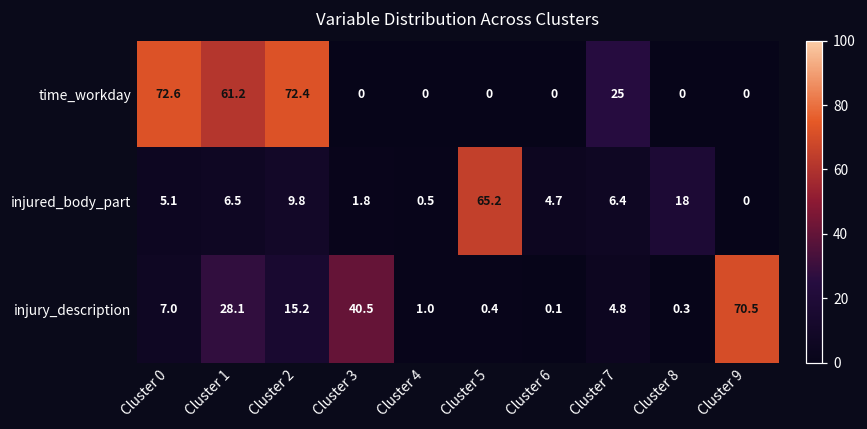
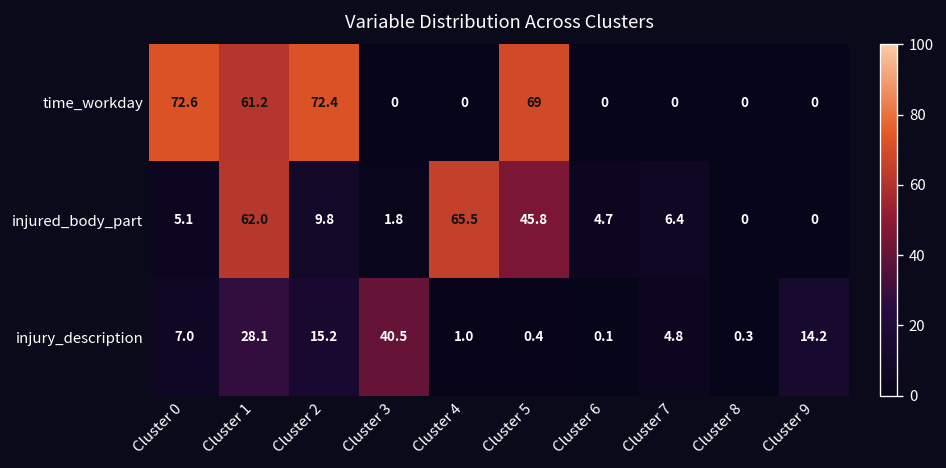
time_workday, Cluster 5: 0 -> 69
time_workday, Cluster 7: 25 -> 0
injured_body_part, Cluster 1: 6.5 -> 62.0
injured_body_part, Cluster 4: 0.5 -> 65.5
injured_body_part, Cluster 5: 65.2 -> 45.8
injured_body_part, Cluster 8: 18 -> 0
injury_description, Cluster 9: 70.5 -> 14.2
